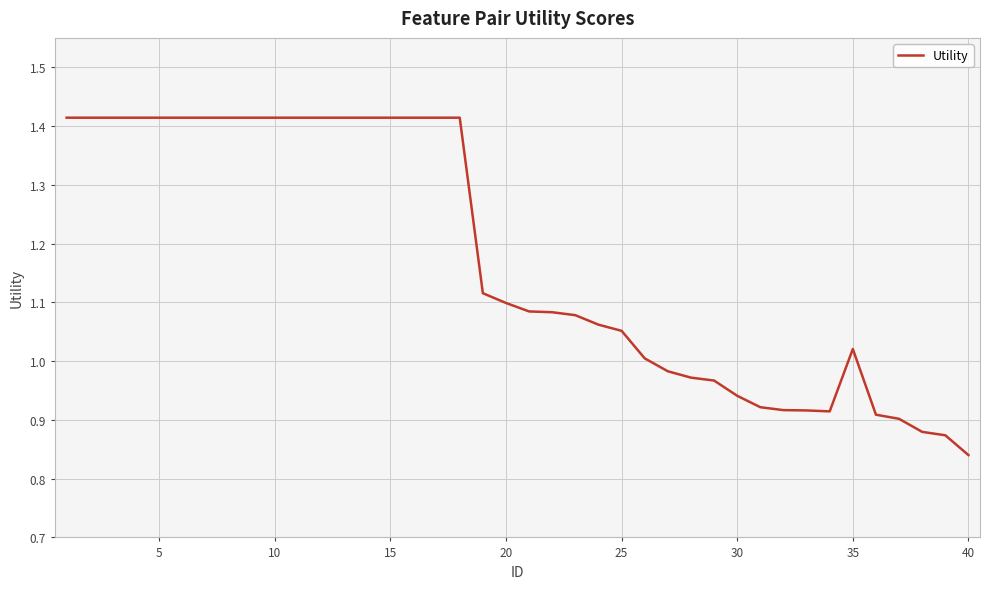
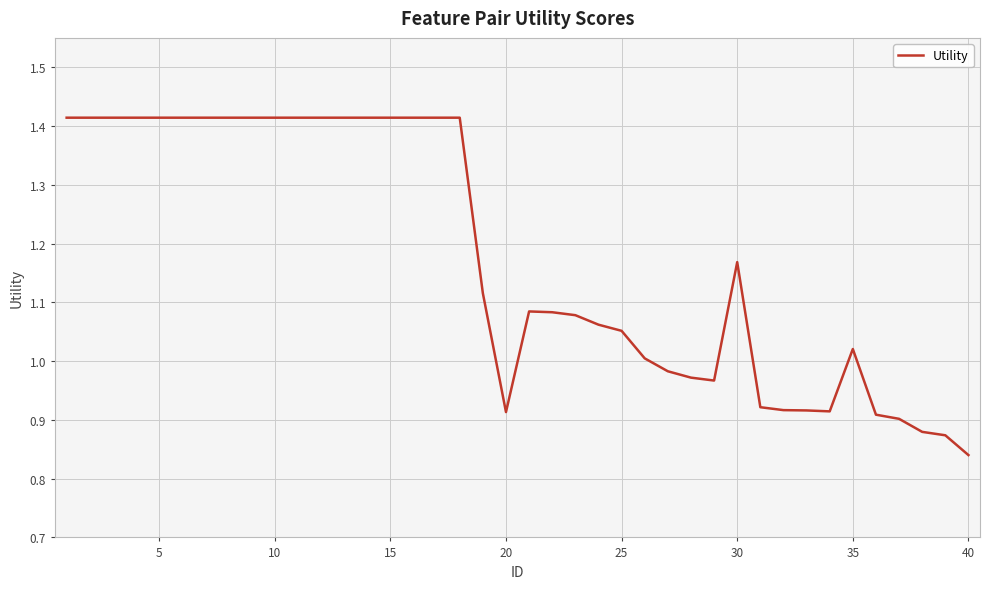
20: 1.10 -> 0.91
30: 0.94 -> 1.17
